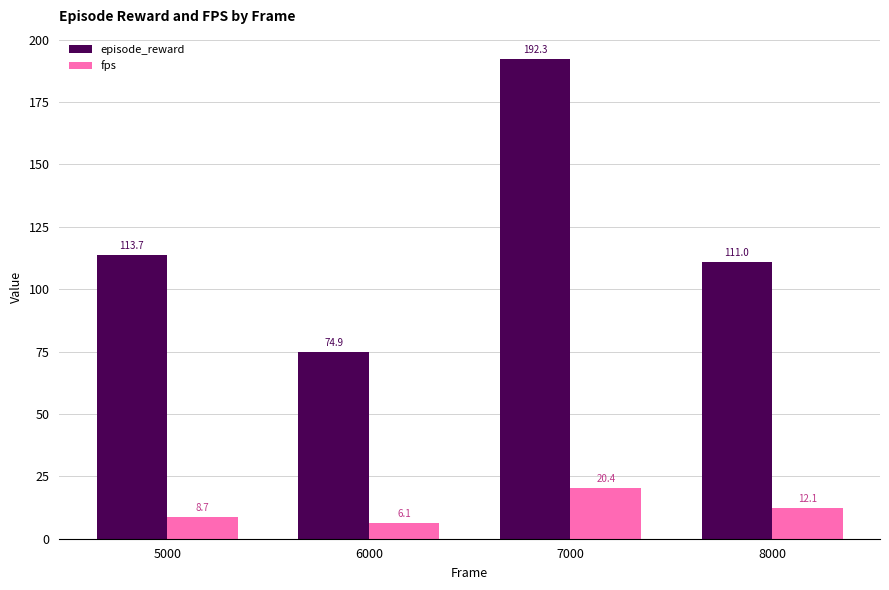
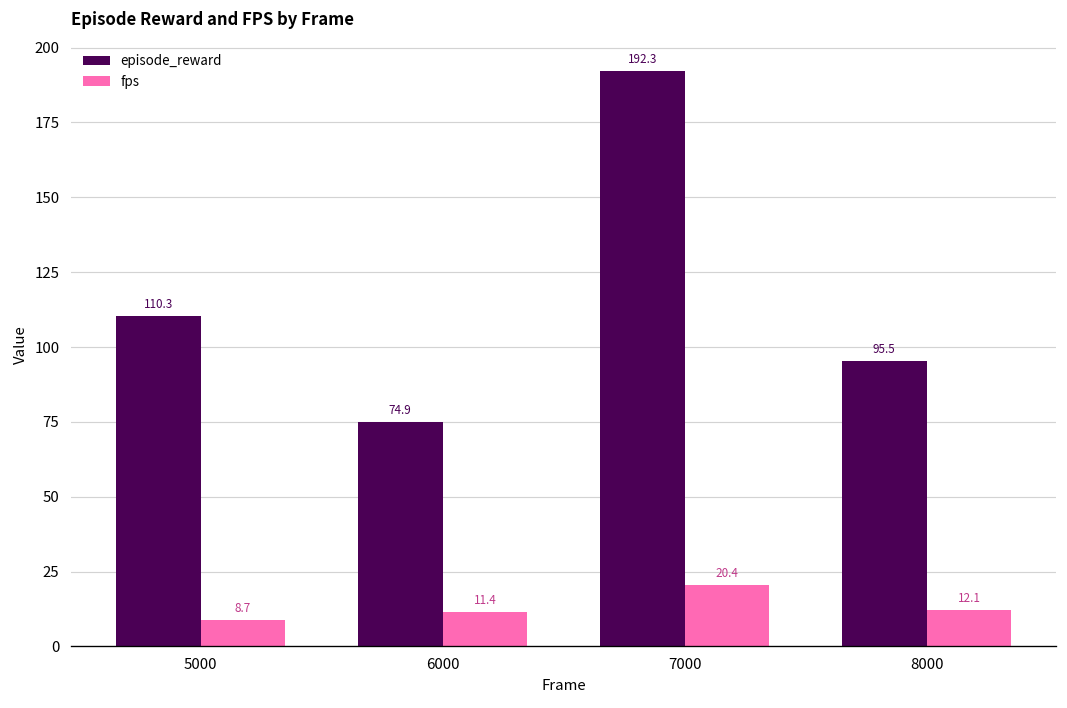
episode_reward, 5000: 113.7 -> 110.3
fps, 6000: 6.1 -> 11.4
episode_reward, 8000: 111.0 -> 95.5
